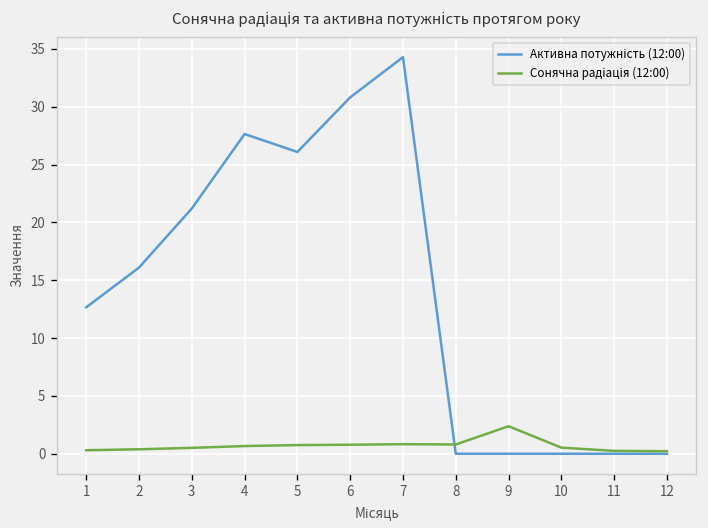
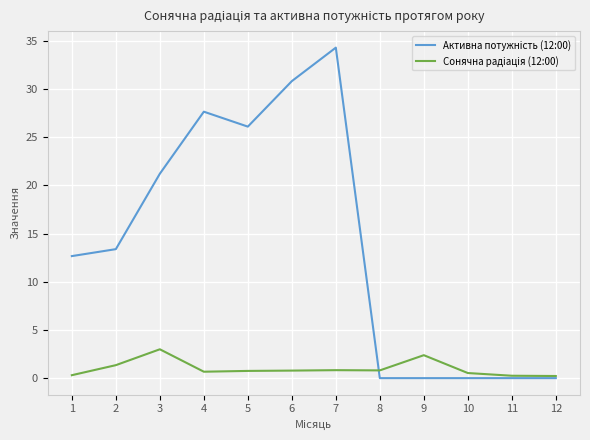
Активна потужність (12:00), 2: 16 -> 13
Сонячна радіація (12:00), 2: 0 -> 1
Сонячна радіація (12:00), 3: 1 -> 3
